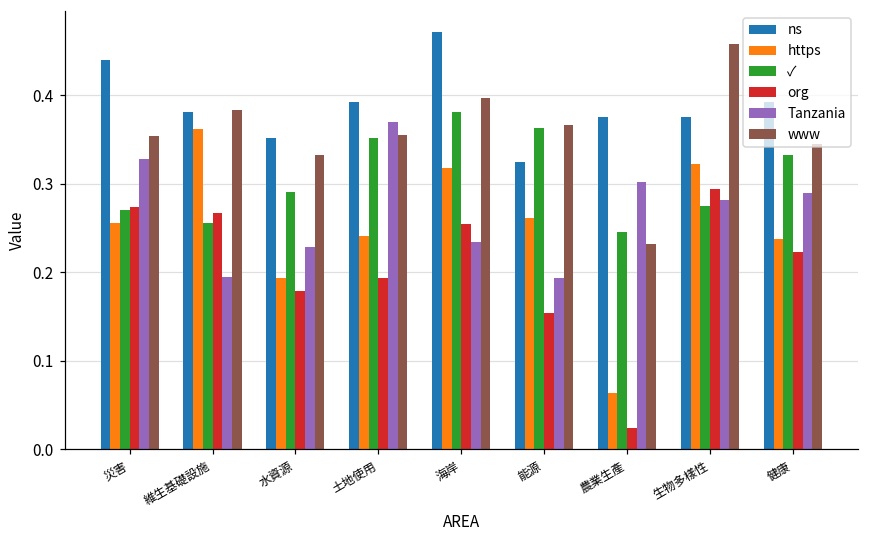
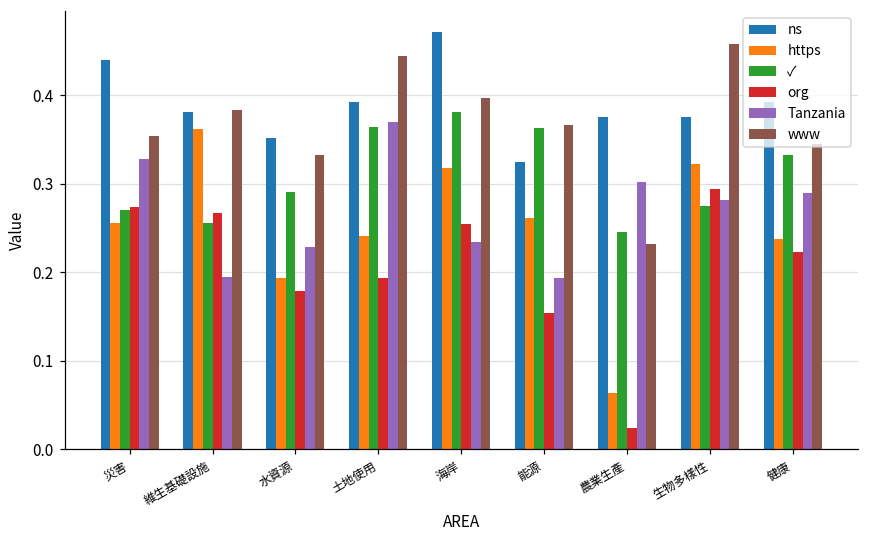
✓, 土地使用: 0.35 -> 0.36
www, 土地使用: 0.35 -> 0.44
